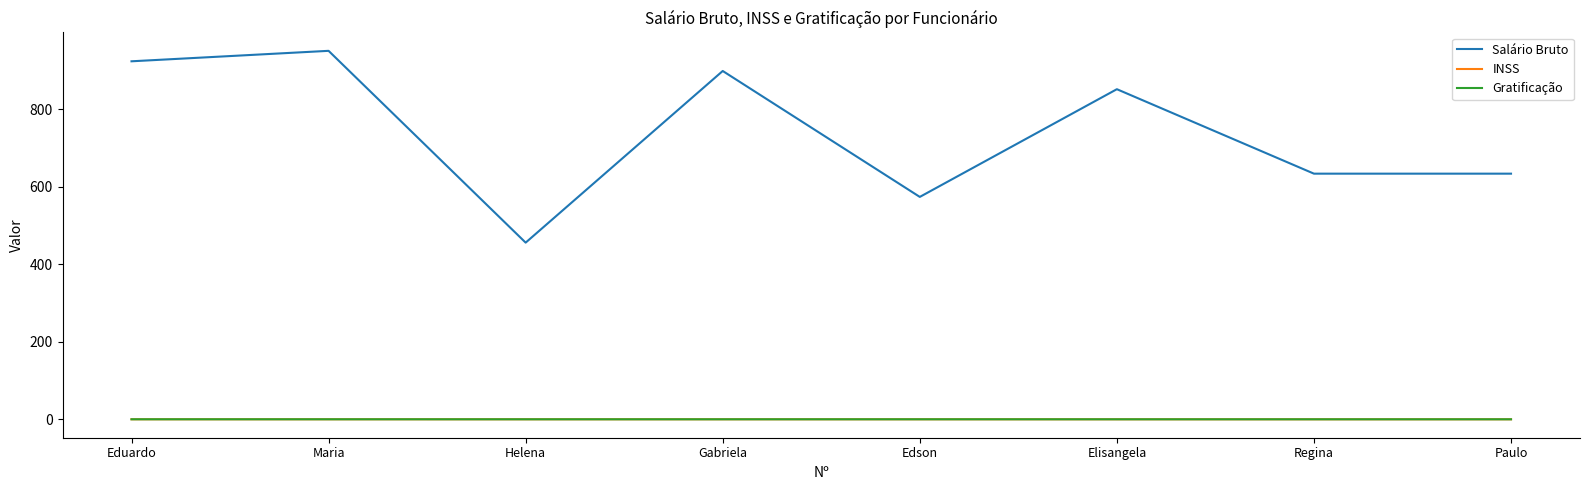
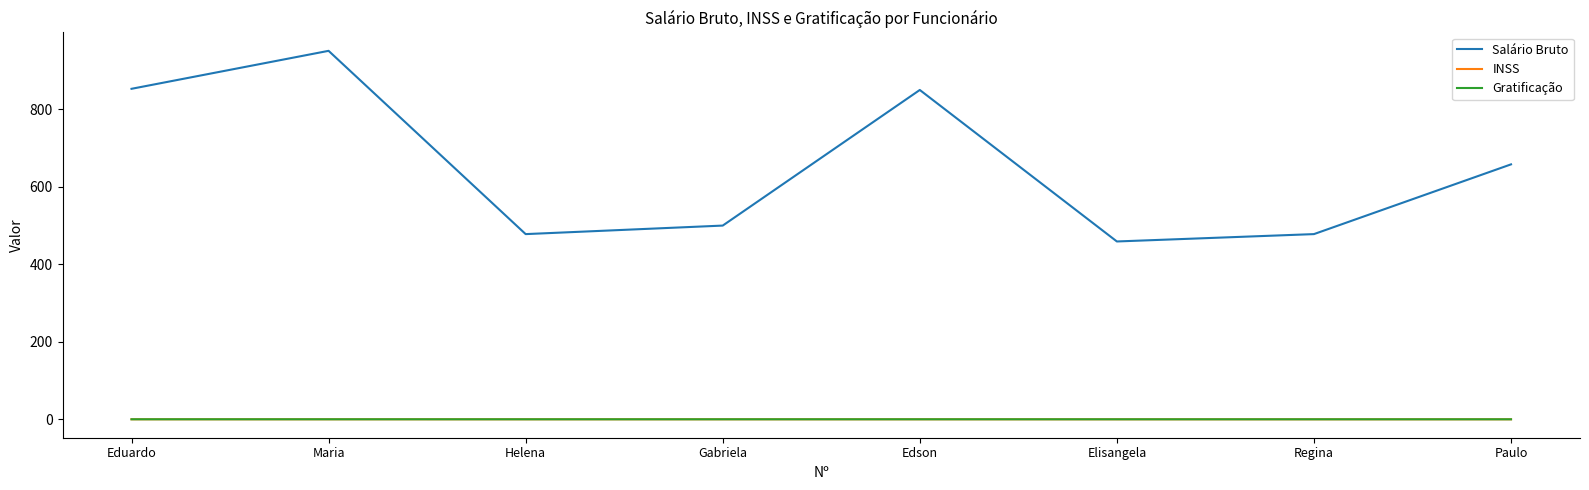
Salário Bruto, Eduardo: 920 -> 850
Salário Bruto, Helena: 460 -> 480
Salário Bruto, Gabriela: 900 -> 500
Salário Bruto, Edson: 570 -> 850
Salário Bruto, Elisangela: 850 -> 460
Salário Bruto, Regina: 630 -> 480
Salário Bruto, Paulo: 630 -> 660
